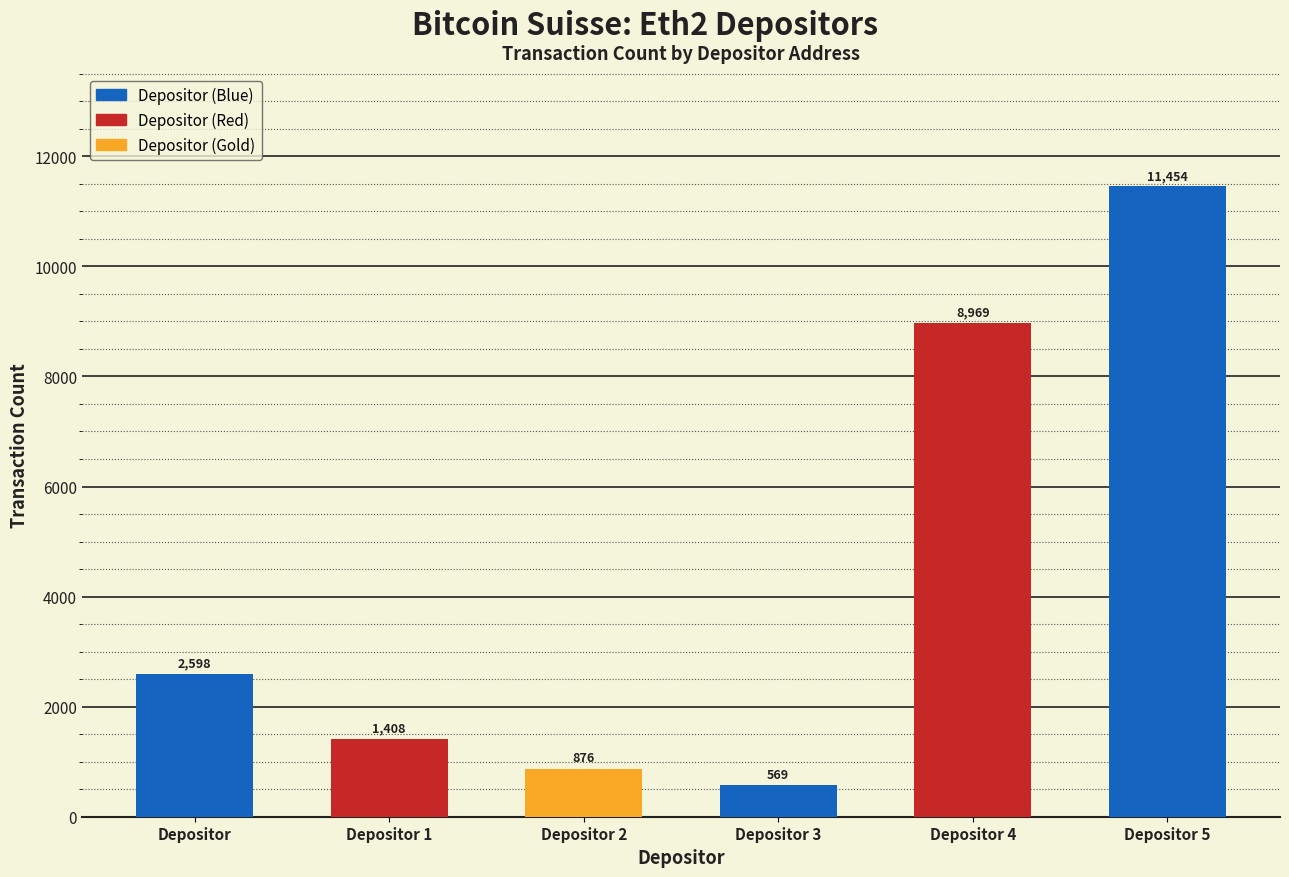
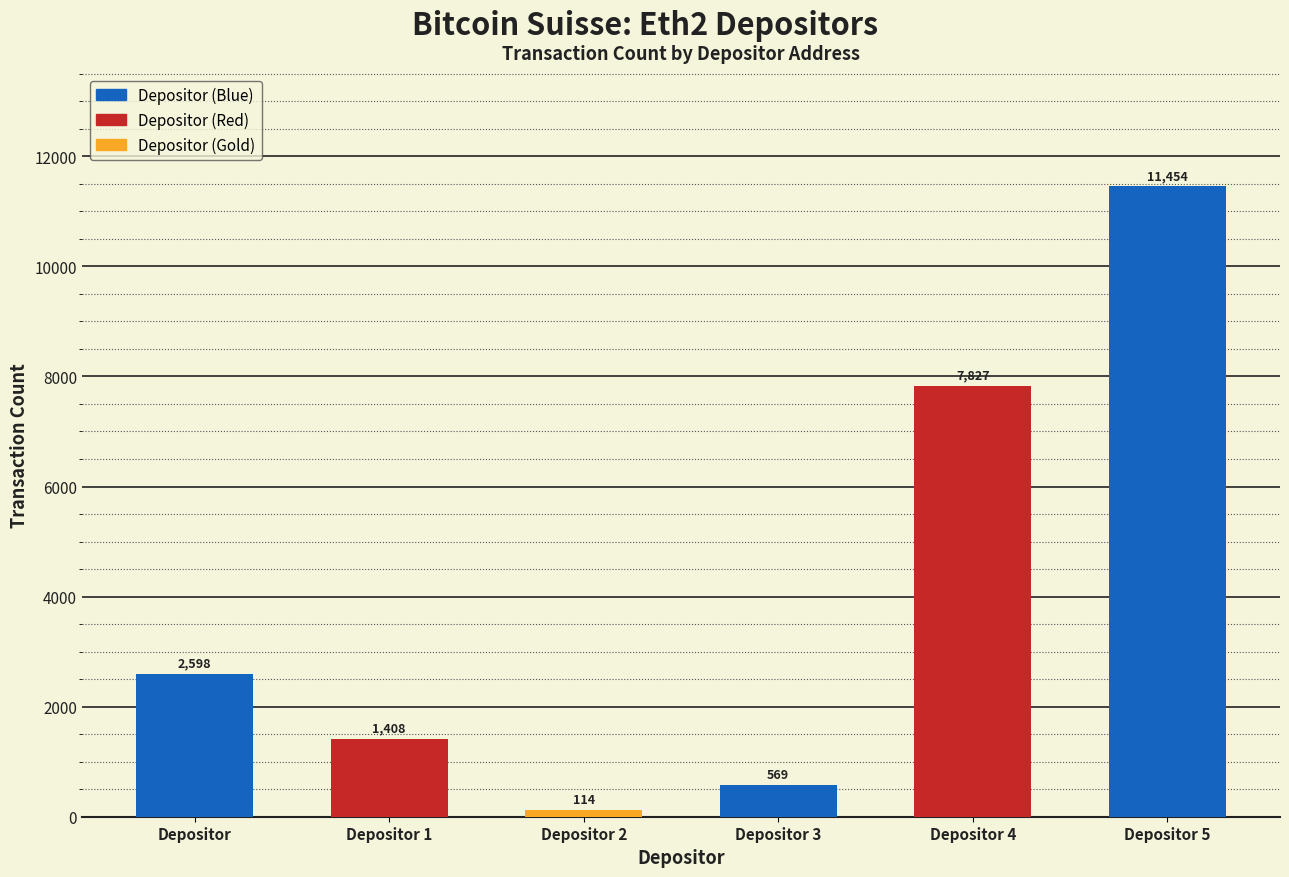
Depositor 2: 876 -> 114
Depositor 4: 8,969 -> 7,827
